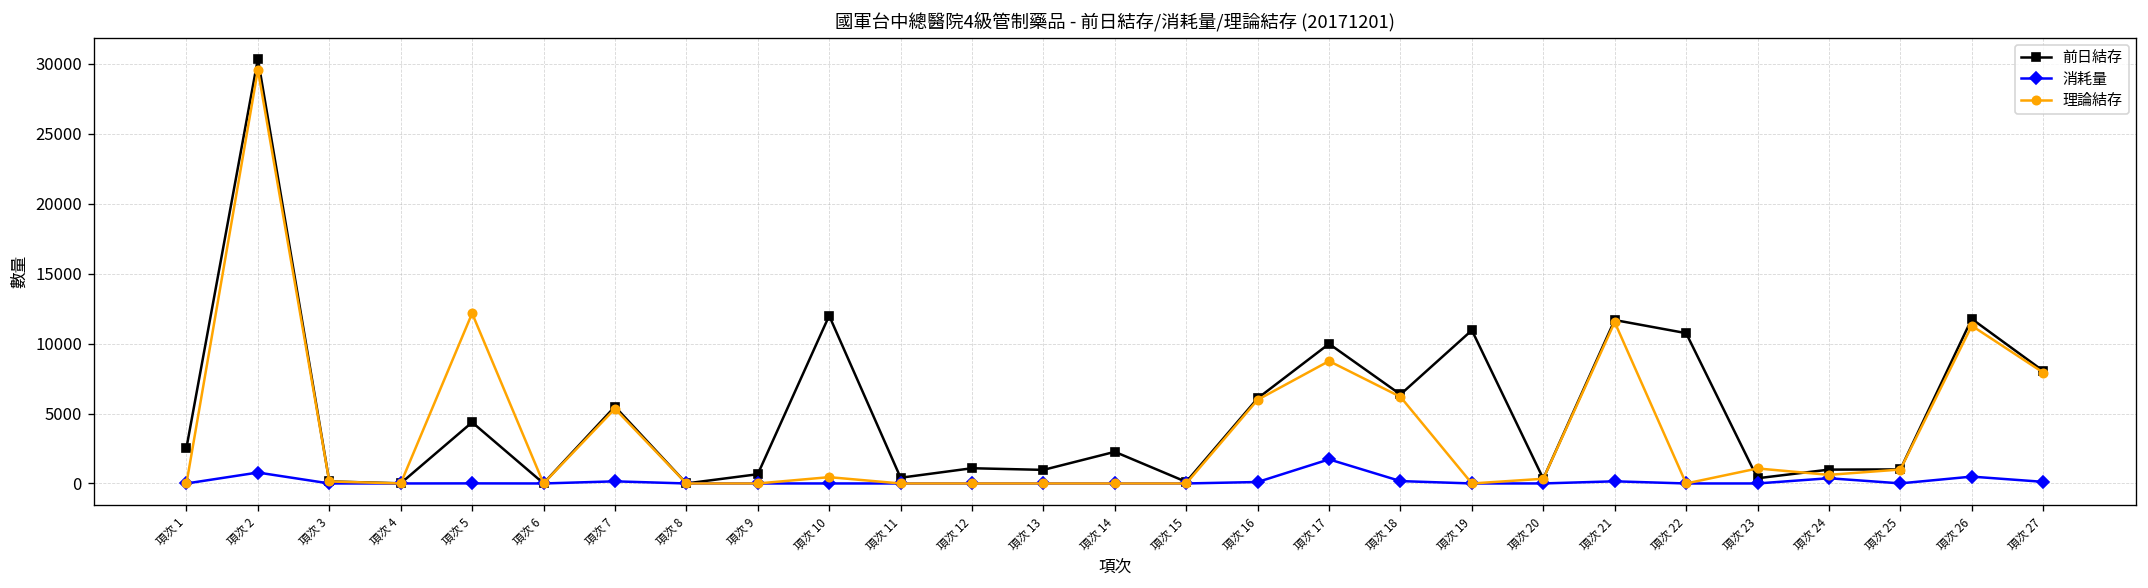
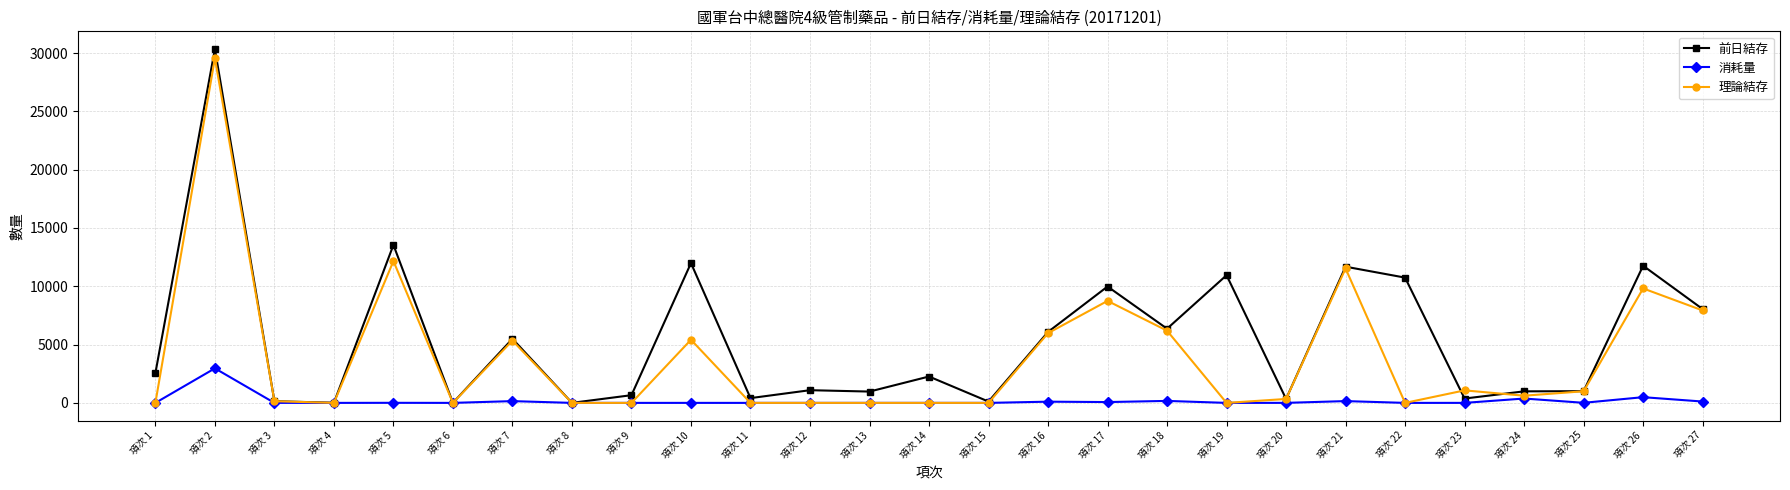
消耗量, 項次 2: 800 -> 3000
前日結存, 項次 5: 4400 -> 13500
理論結存, 項次 10: 500 -> 5400
消耗量, 項次 17: 1700 -> 100
理論結存, 項次 26: 11300 -> 9800
